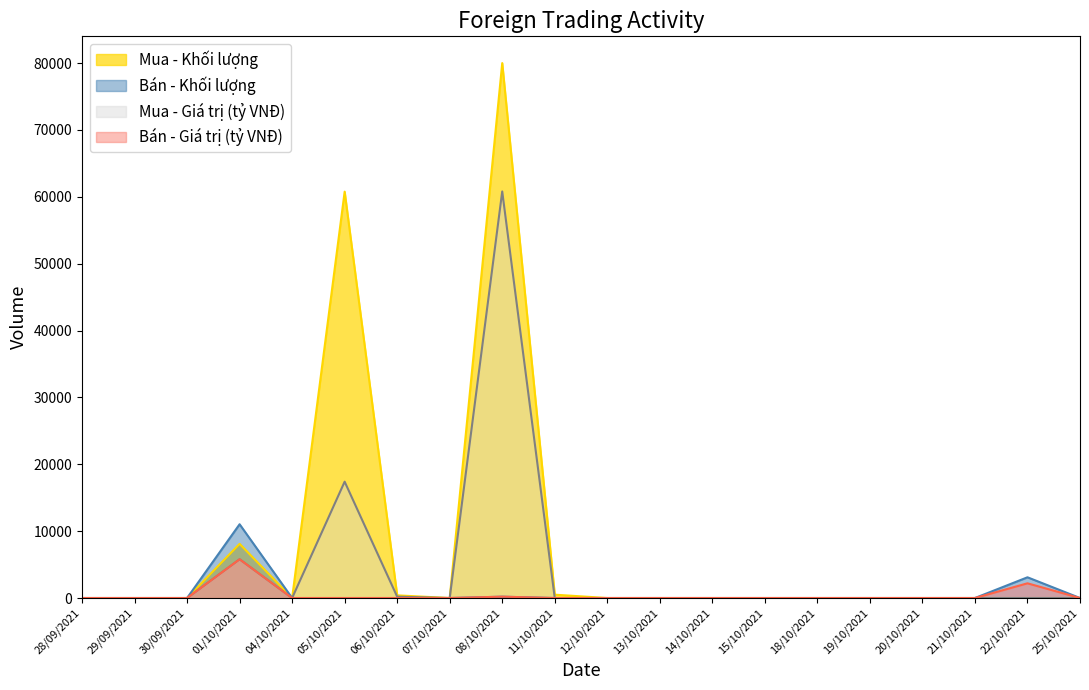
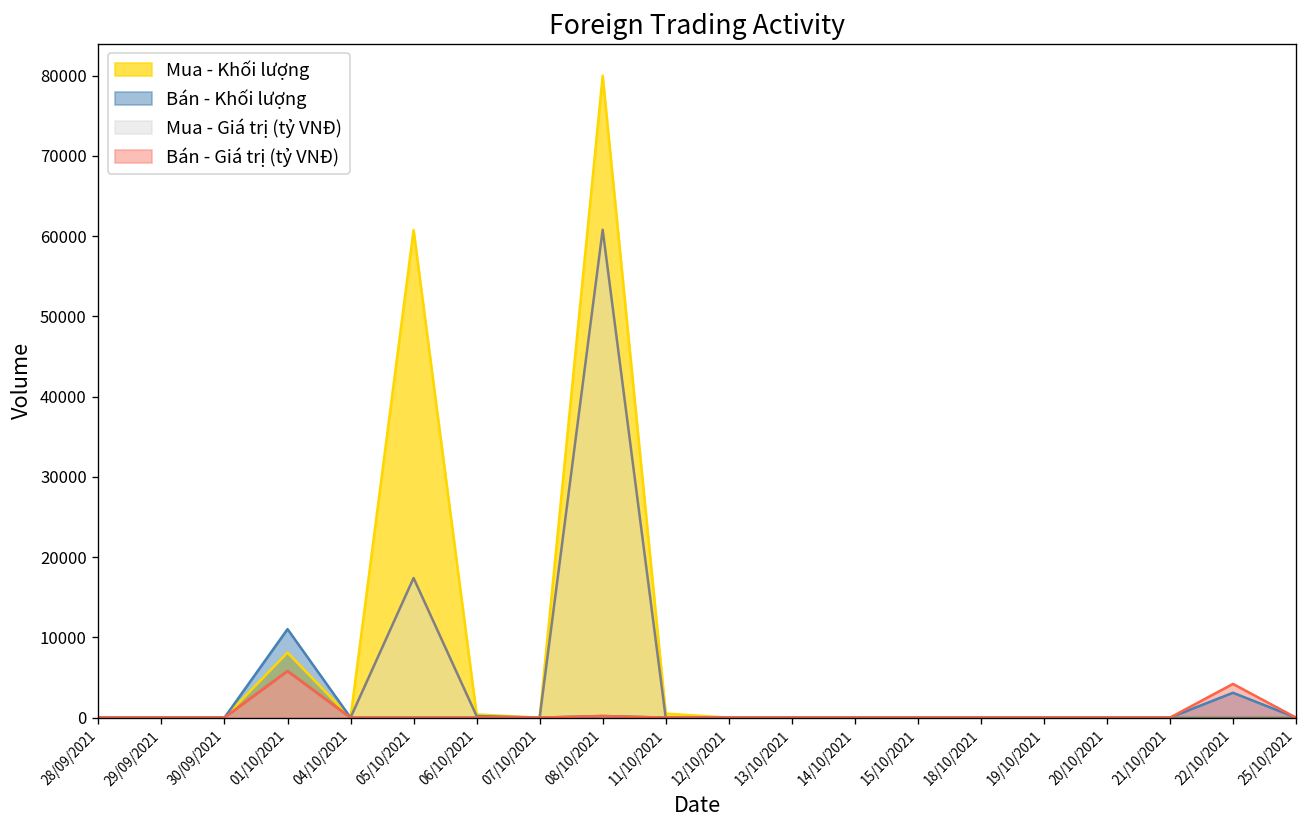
Bán - Giá trị (tỷ VNĐ), 22/10/2021: 2000 -> 4000
